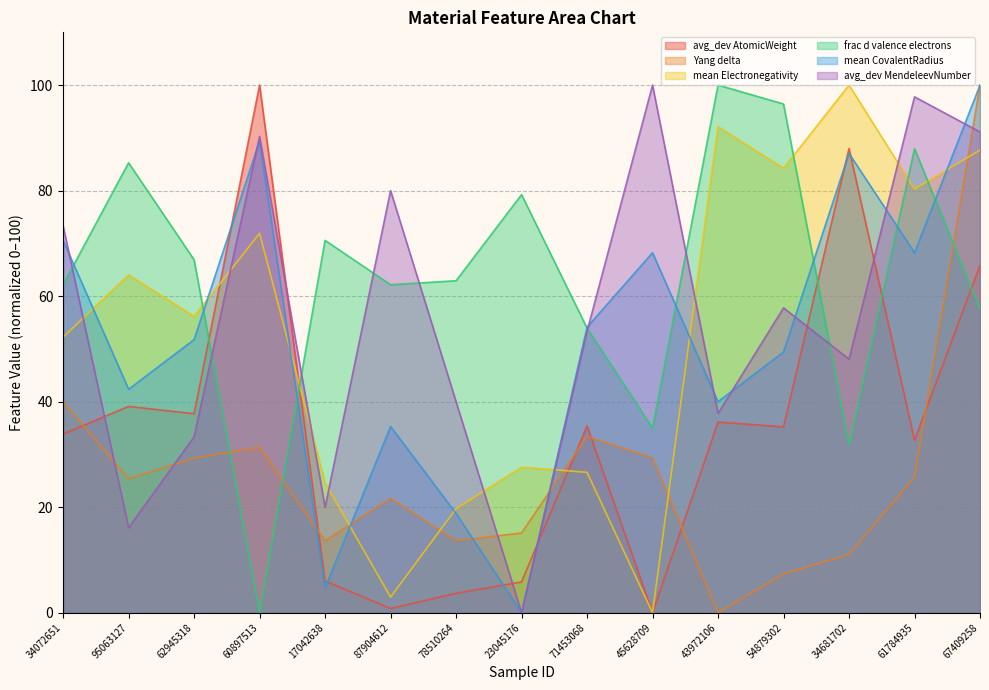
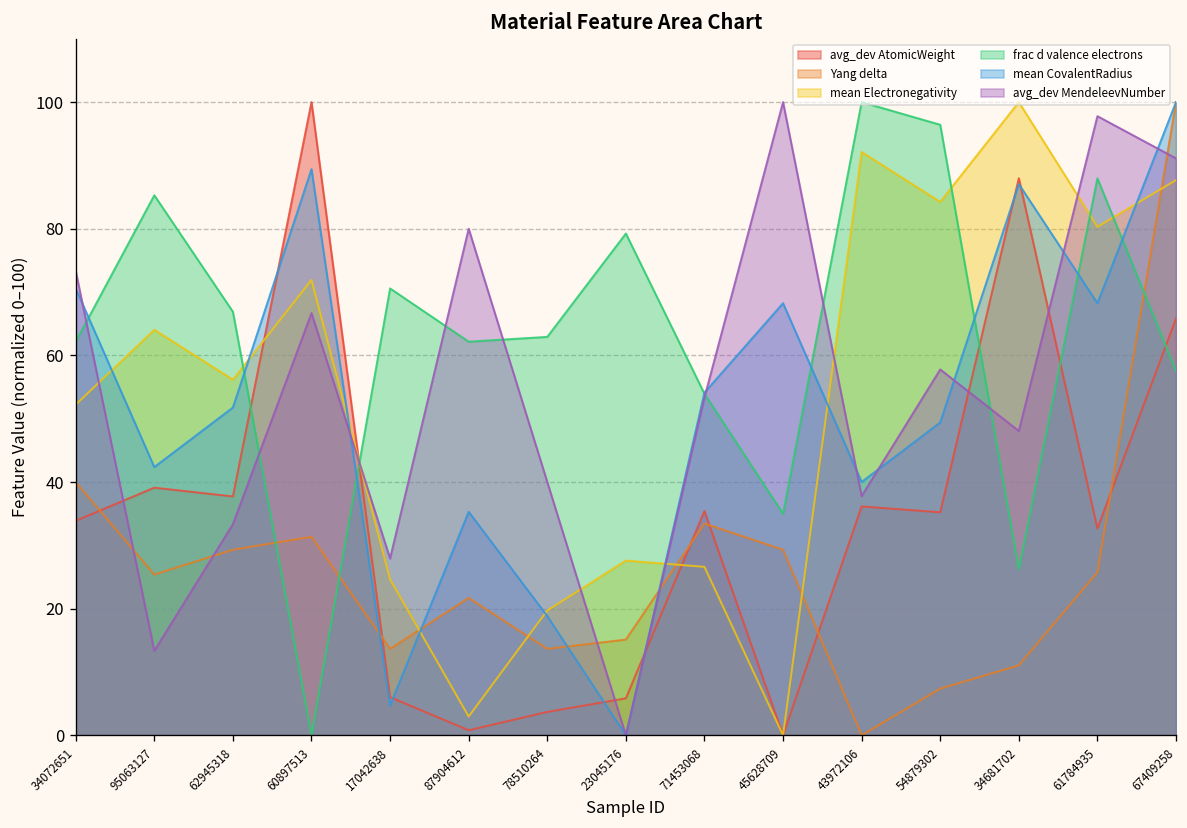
avg_dev MendeleevNumber, 95063127: 16 -> 13
avg_dev MendeleevNumber, 60897513: 90 -> 67
avg_dev MendeleevNumber, 17042638: 20 -> 28
frac d valence electrons, 34681702: 32 -> 26
